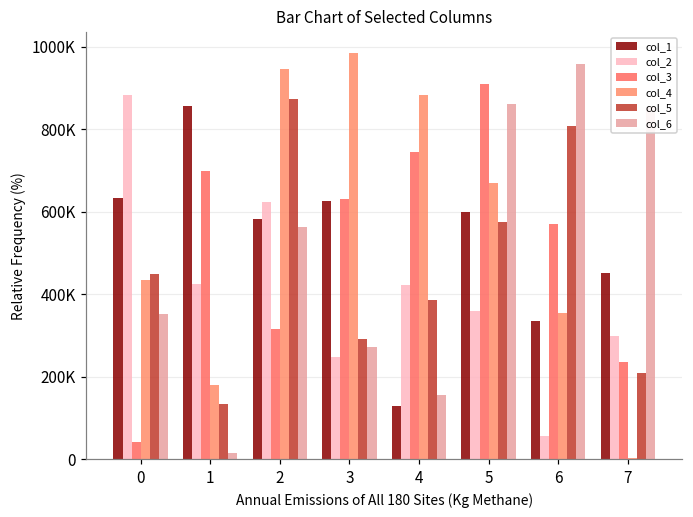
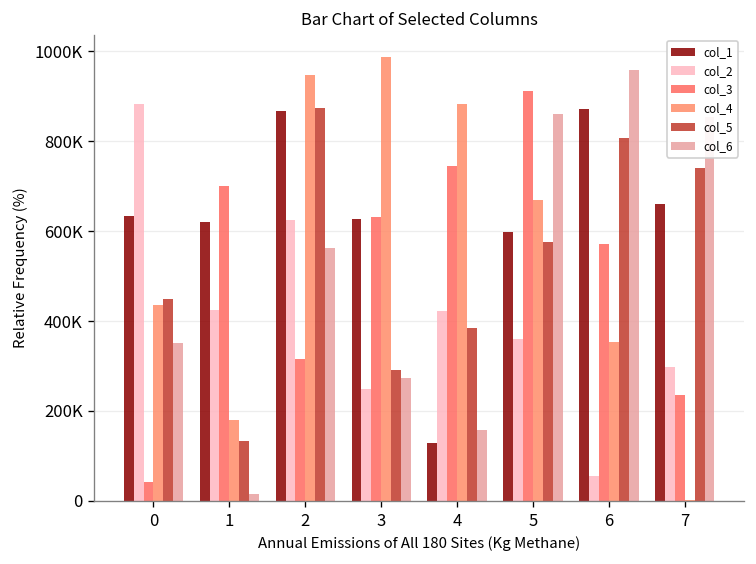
col_1, 1: 860000 -> 620000
col_1, 2: 580000 -> 870000
col_1, 6: 330000 -> 870000
col_1, 7: 450000 -> 660000
col_5, 7: 210000 -> 740000
